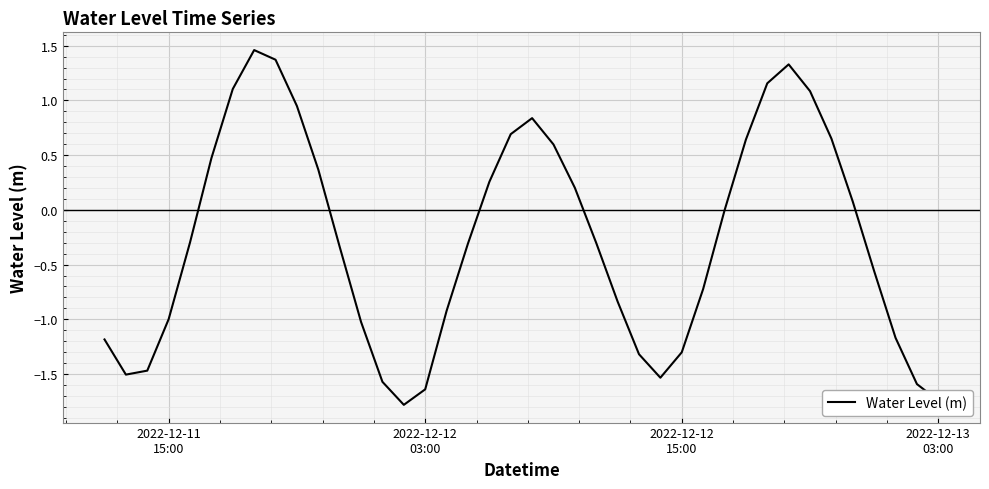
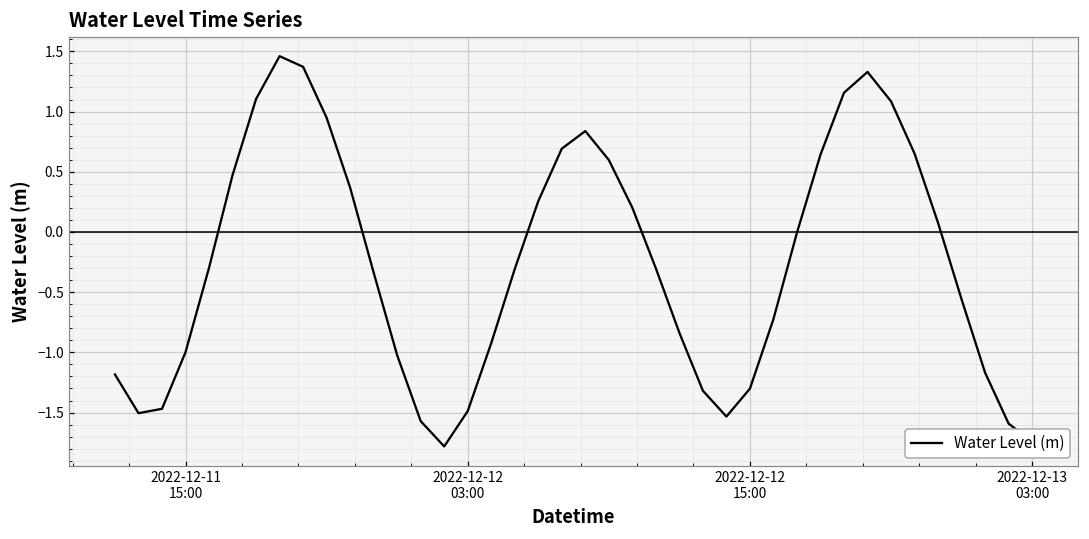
2022-12-12 03:00: -1.64 -> -1.49
